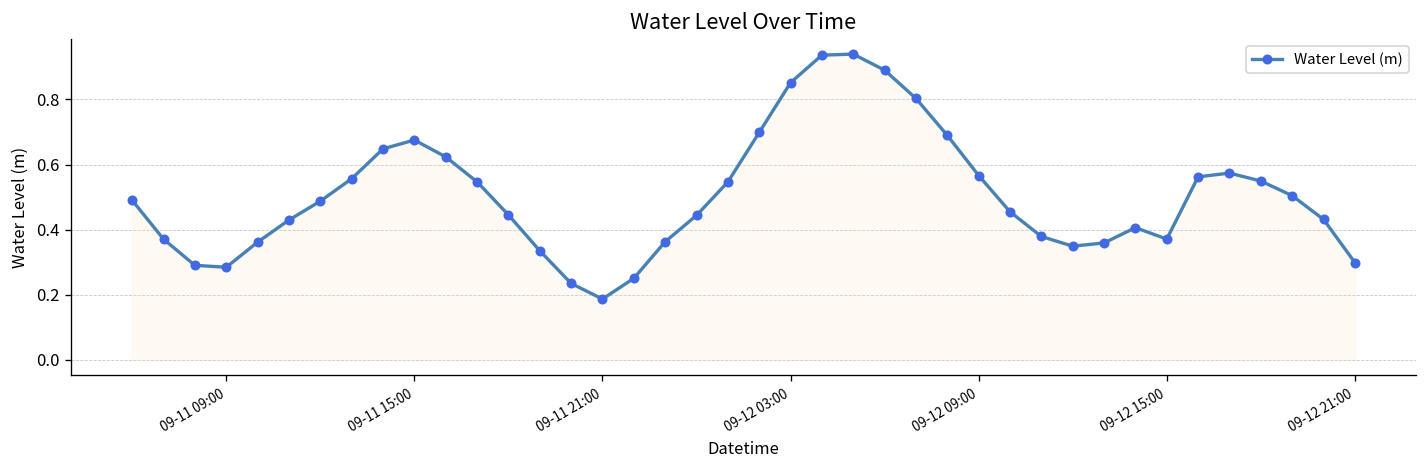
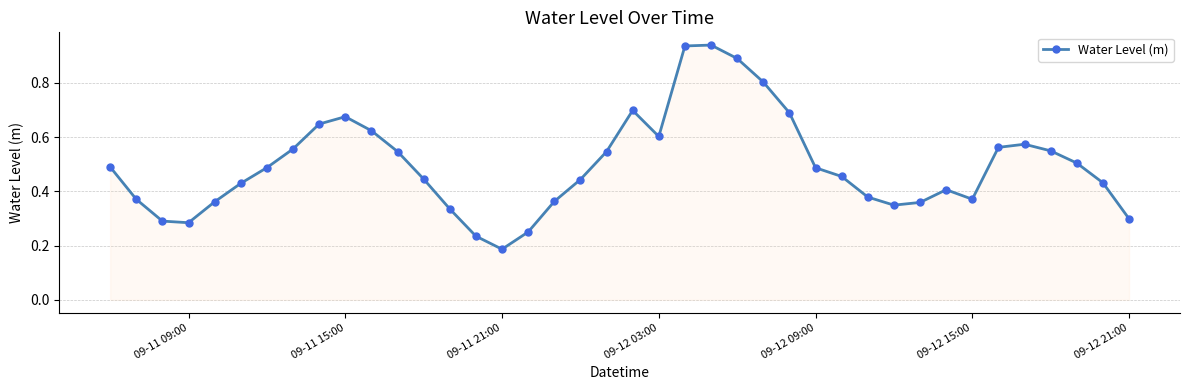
09-12 03:00: 0.85 -> 0.60
09-12 09:00: 0.57 -> 0.49
